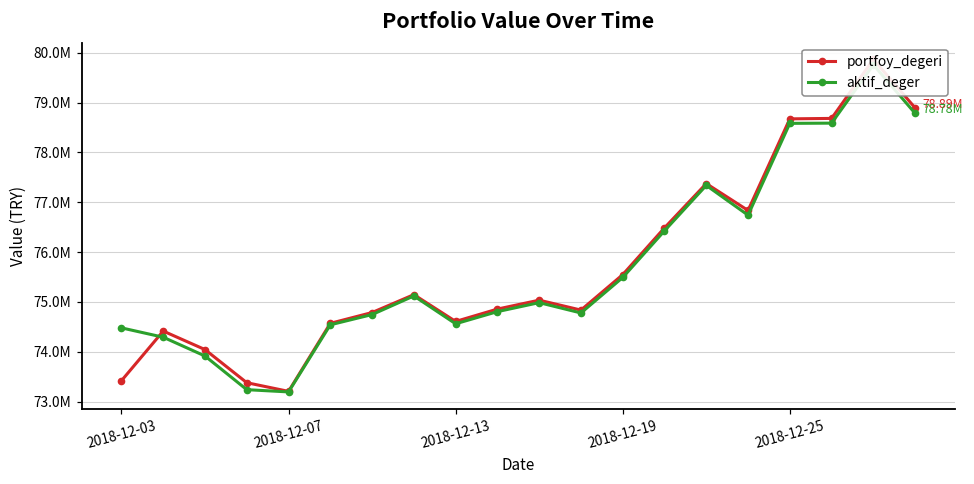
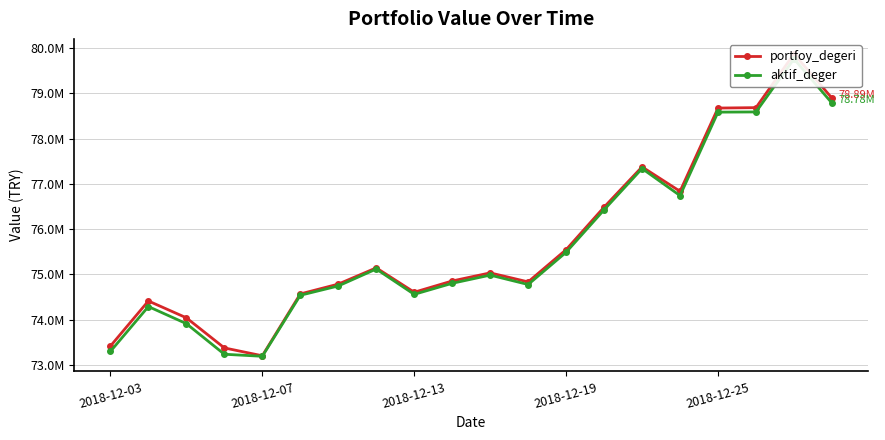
aktif_deger, 2018-12-03: 74500000 -> 73300000
